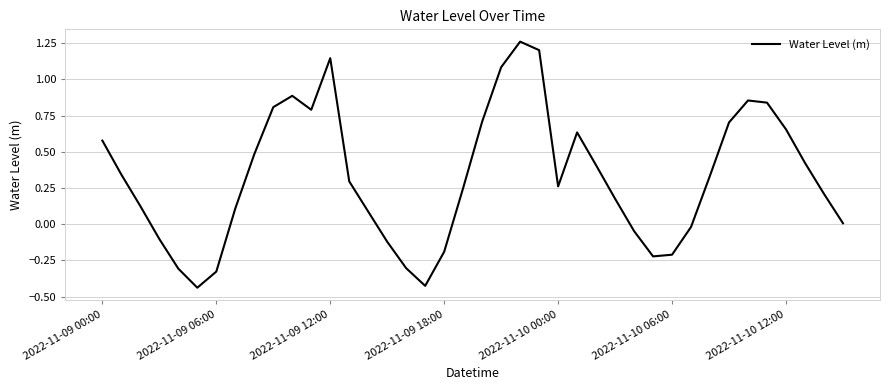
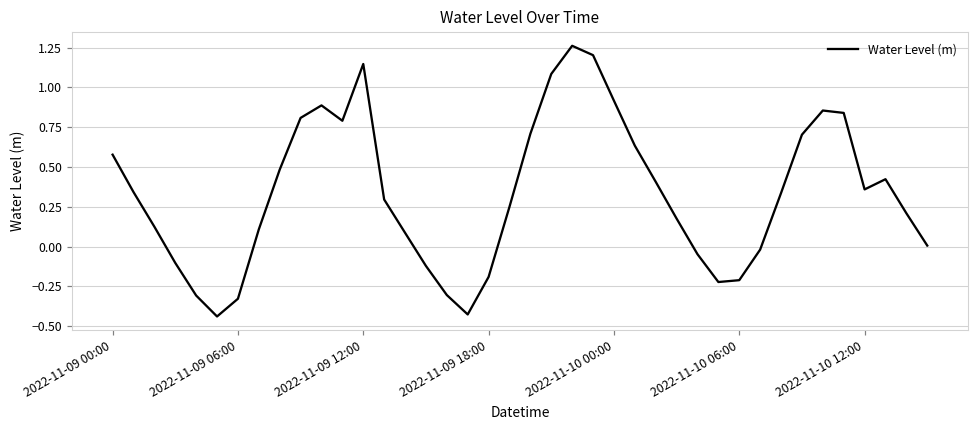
2022-11-10 00:00: 0.26 -> 0.92
2022-11-10 12:00: 0.66 -> 0.36
